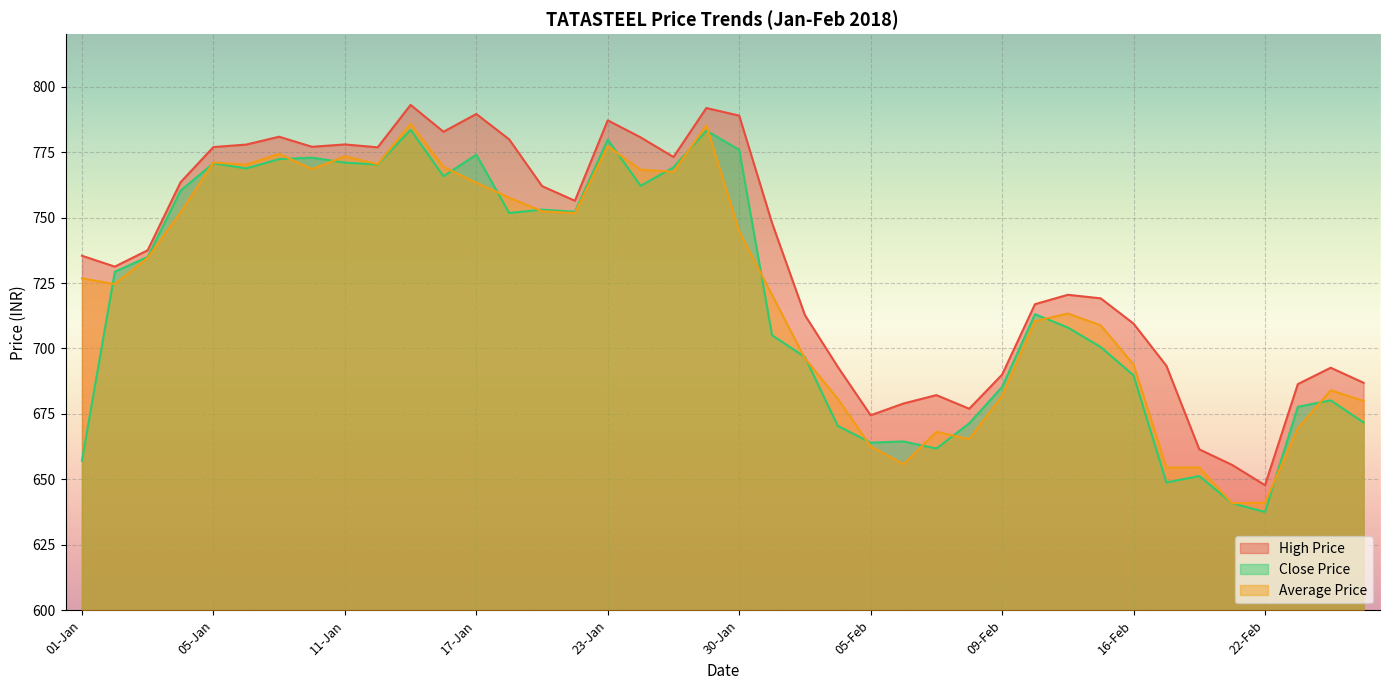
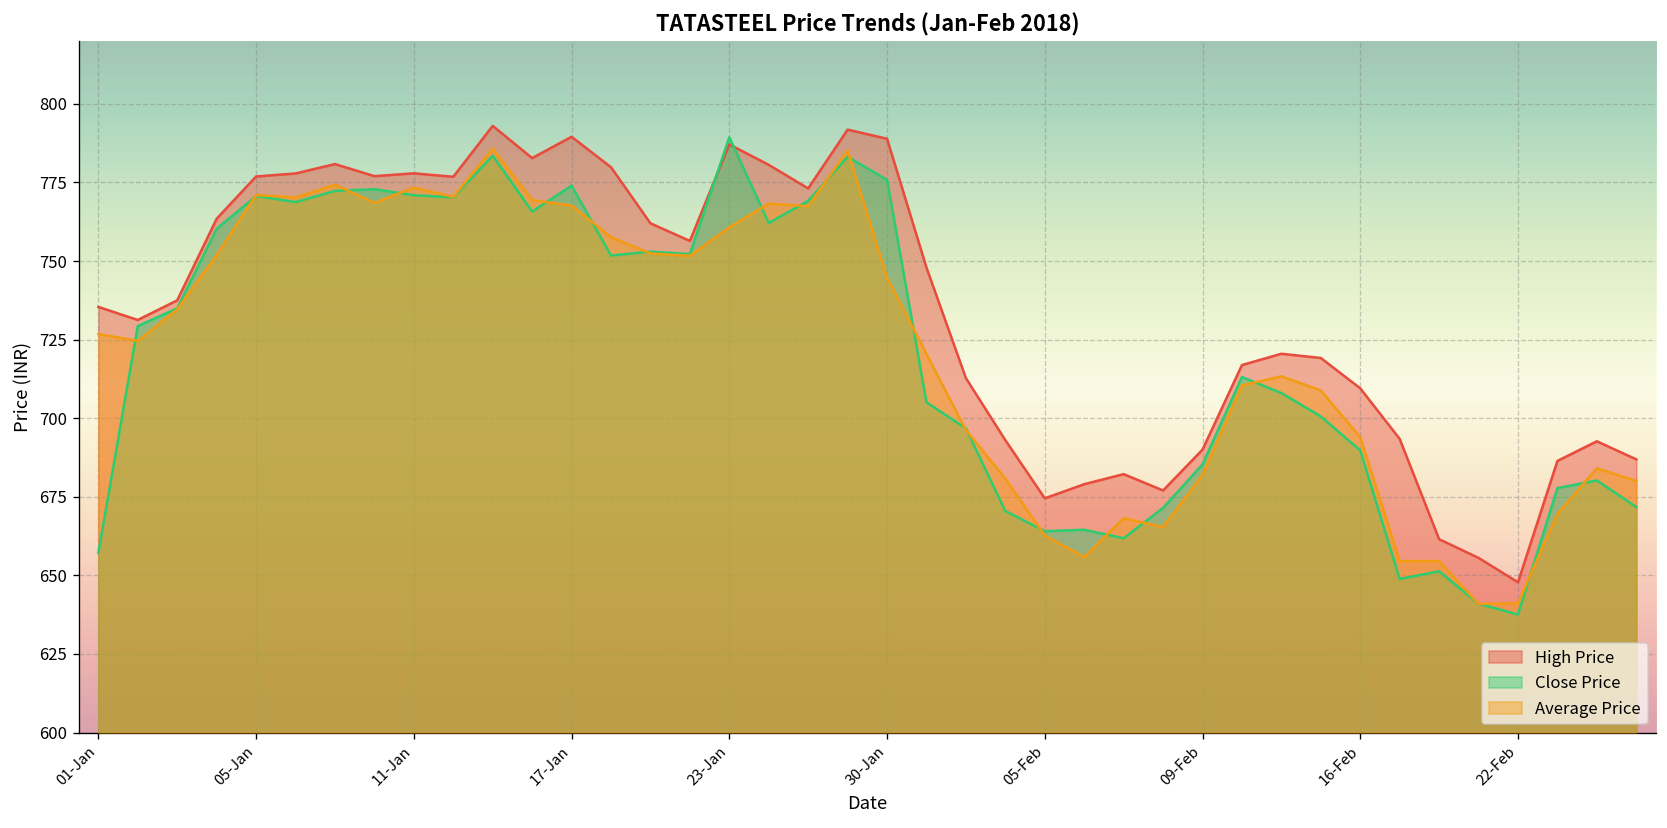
Average Price, 17-Jan: 763 -> 768
Close Price, 23-Jan: 780 -> 789
Average Price, 23-Jan: 777 -> 761
